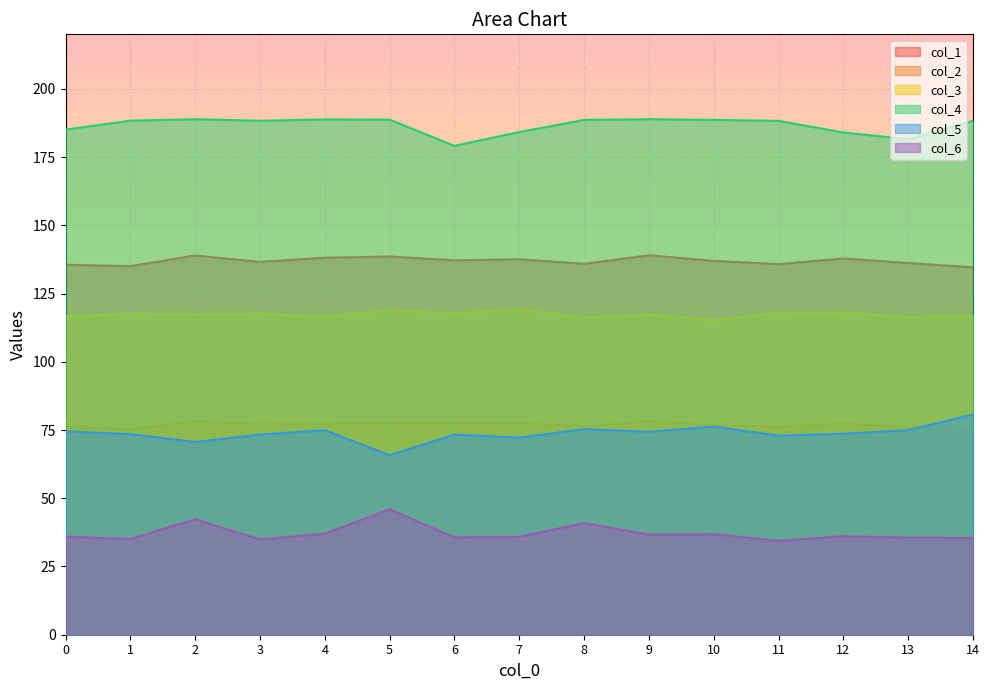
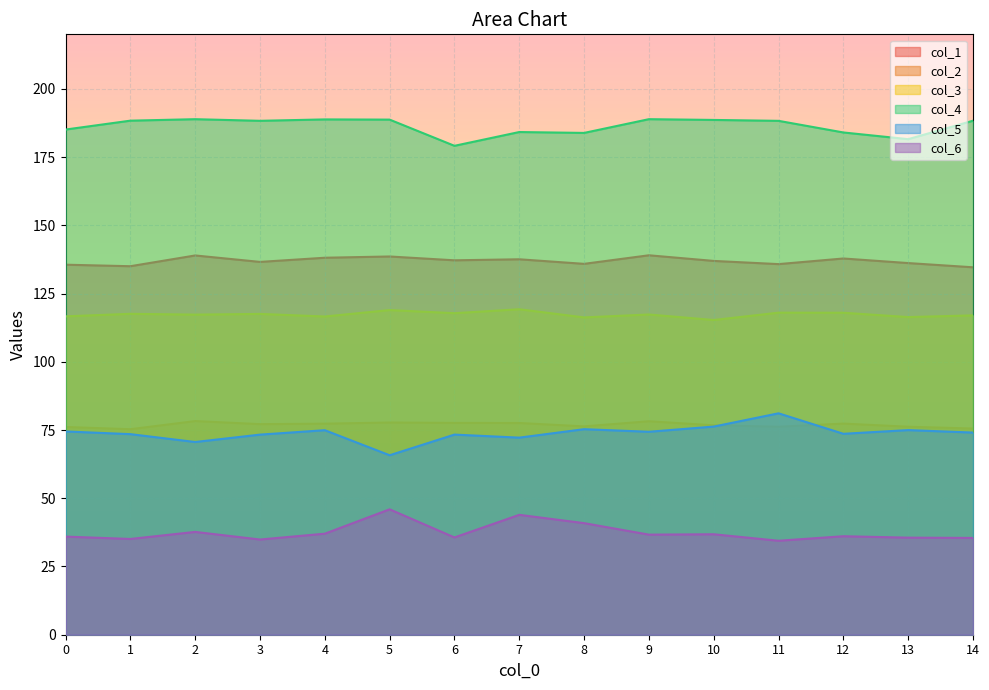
col_6, 2: 42 -> 38
col_6, 7: 36 -> 44
col_4, 8: 189 -> 184
col_5, 11: 73 -> 81
col_5, 14: 81 -> 74
